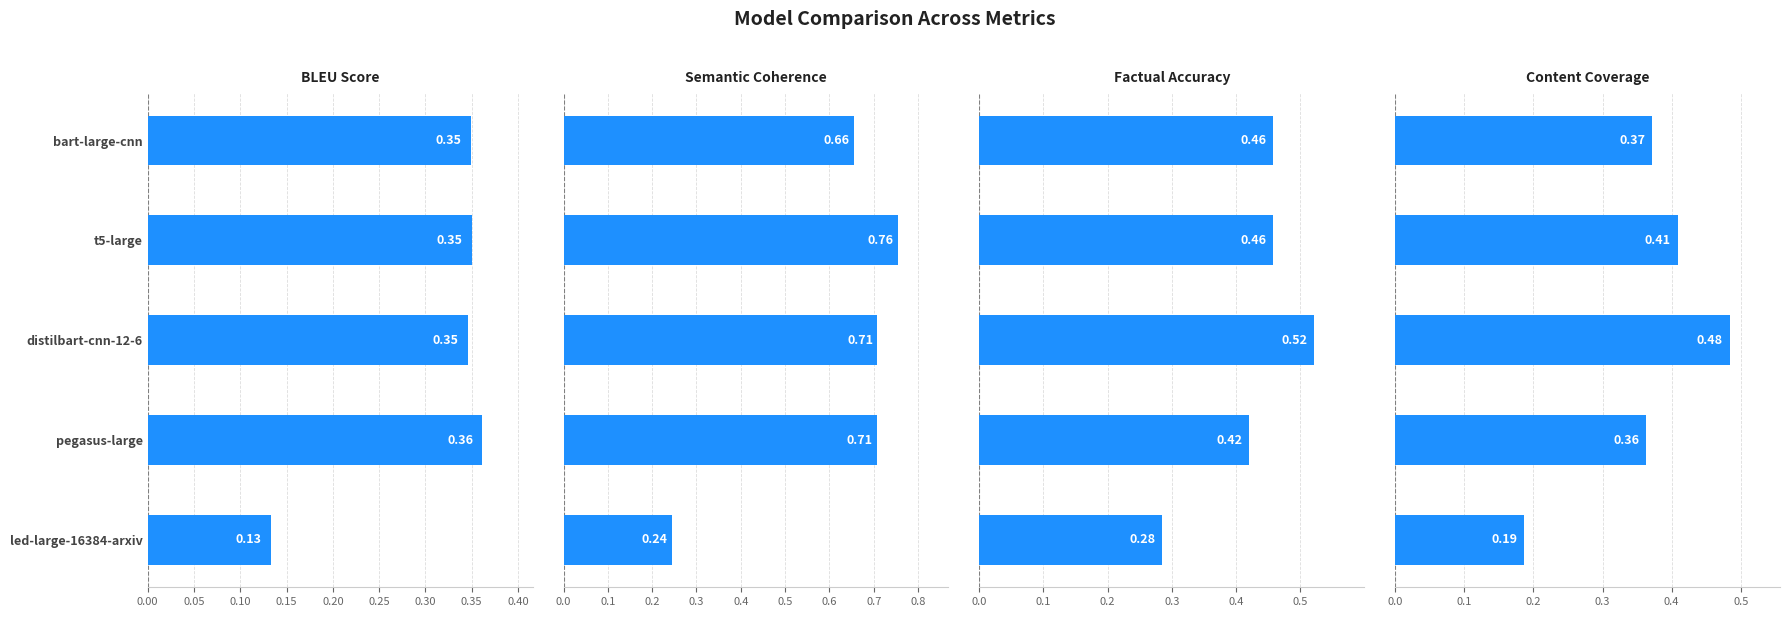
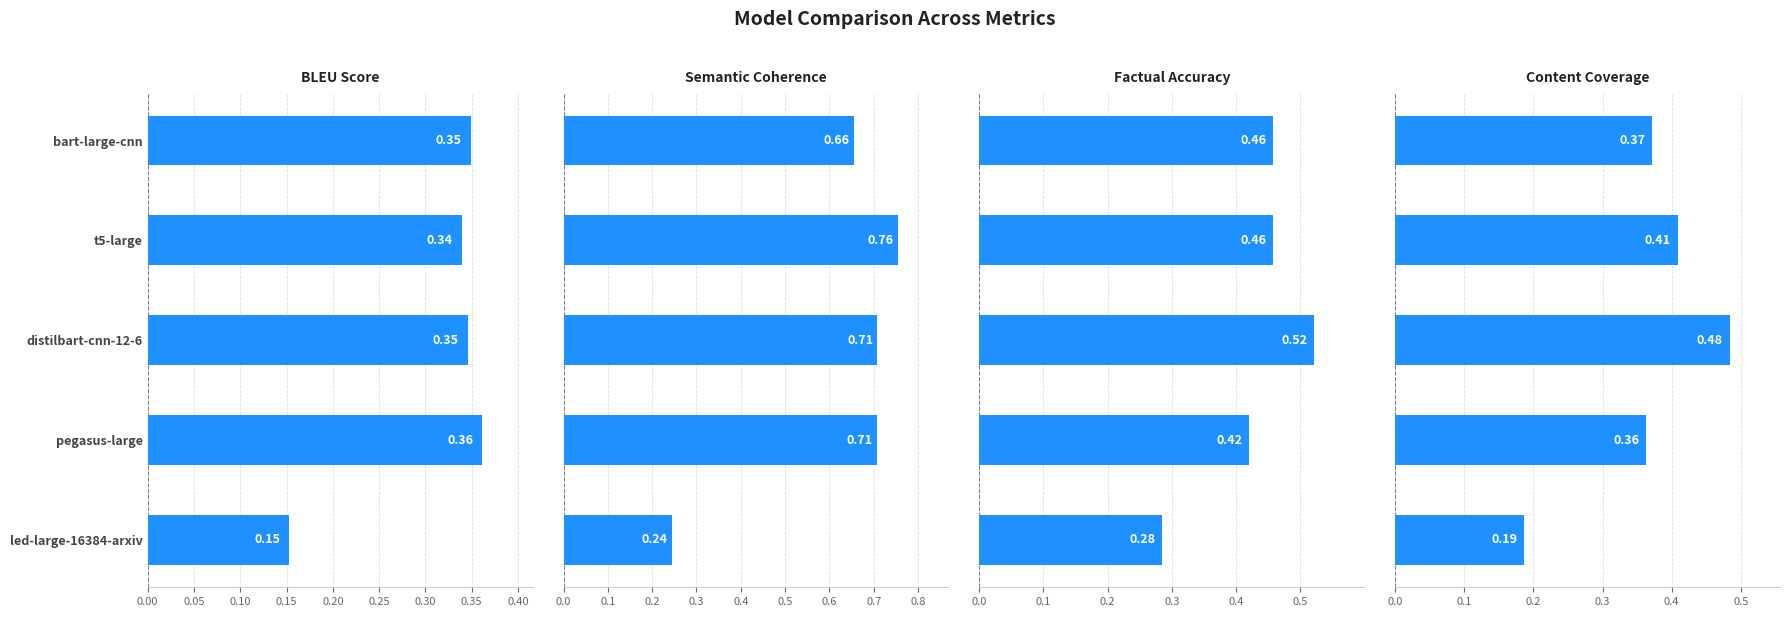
BLEU Score, t5-large: 0.35 -> 0.34
BLEU Score, led-large-16384-arxiv: 0.13 -> 0.15
